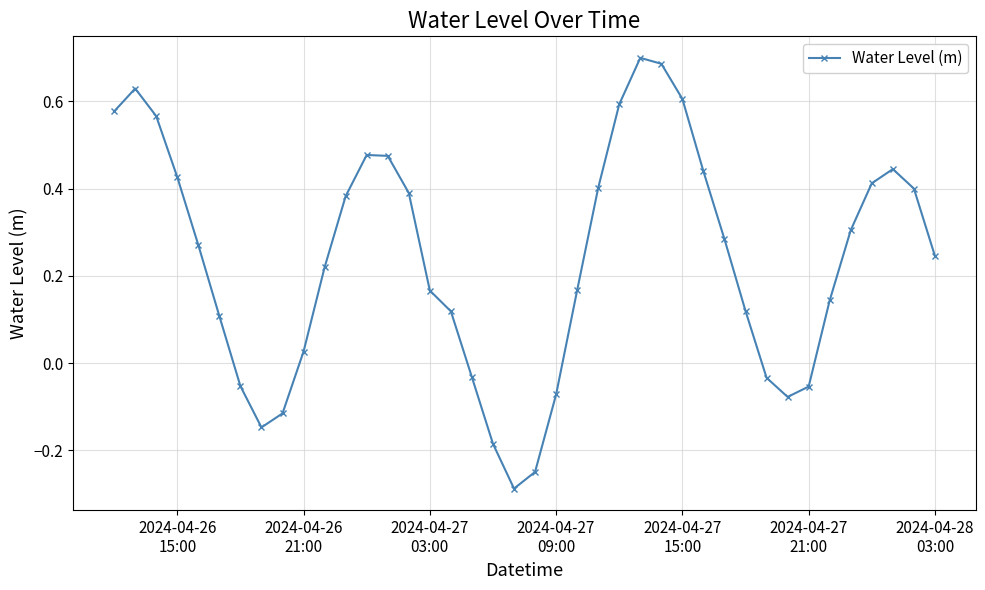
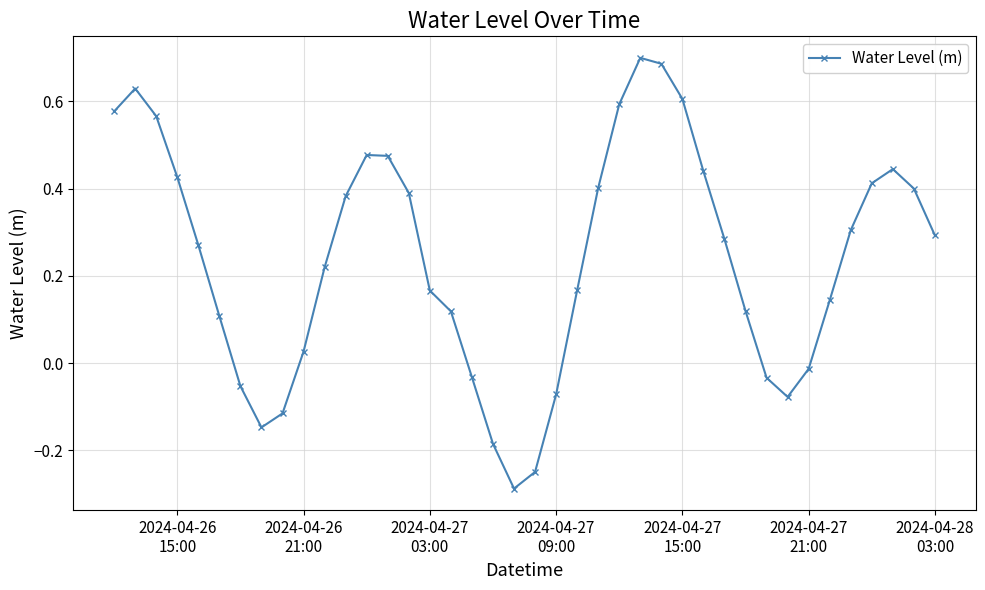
2024-04-27 21:00: -0.05 -> -0.01
2024-04-28 03:00: 0.25 -> 0.29
